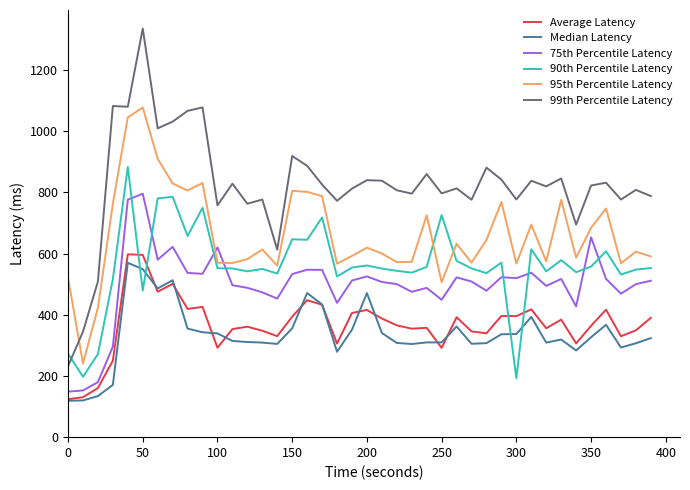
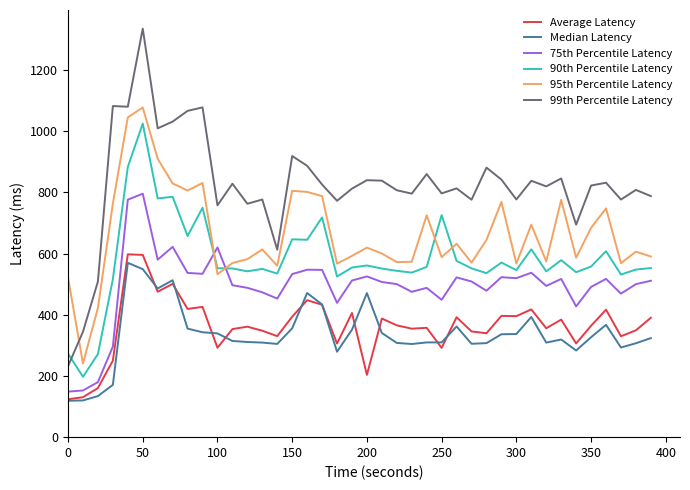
90th Percentile Latency, 50: 480 -> 1020
95th Percentile Latency, 100: 570 -> 530
Average Latency, 200: 420 -> 200
95th Percentile Latency, 250: 510 -> 590
90th Percentile Latency, 300: 190 -> 550
75th Percentile Latency, 350: 650 -> 490
